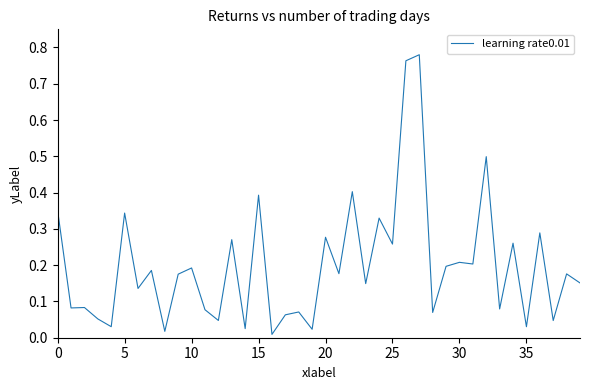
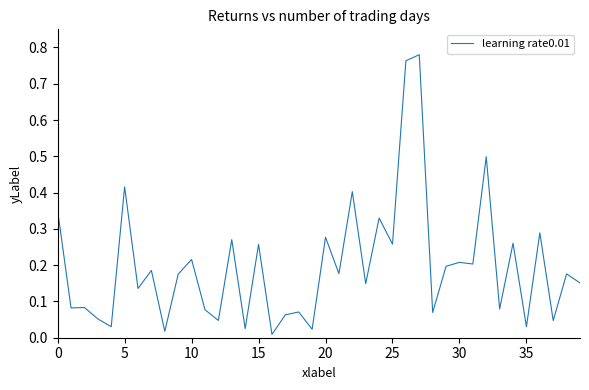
5: 0.34 -> 0.42
10: 0.19 -> 0.22
15: 0.39 -> 0.26
